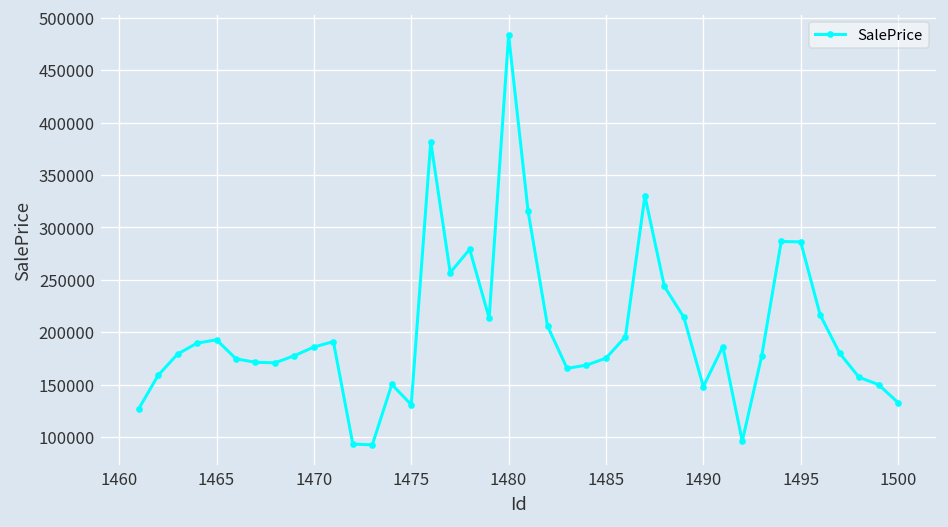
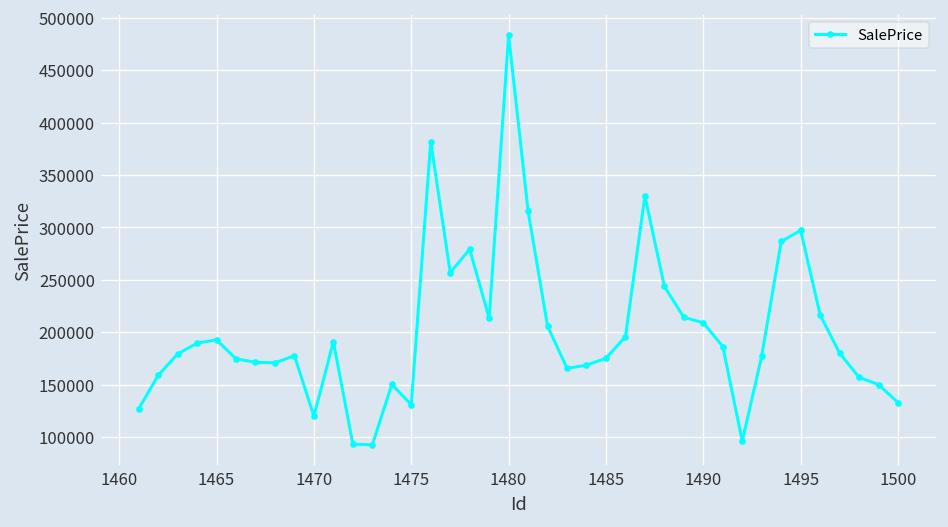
1470: 190000 -> 120000
1490: 150000 -> 210000
1495: 290000 -> 300000
